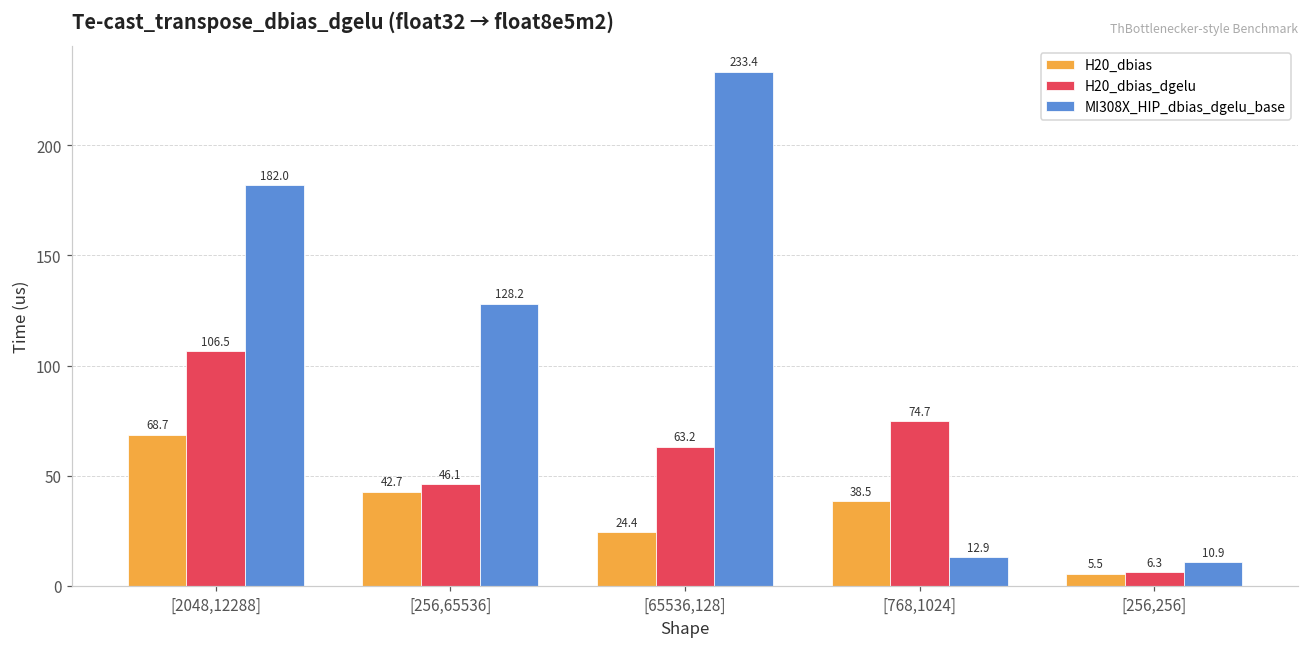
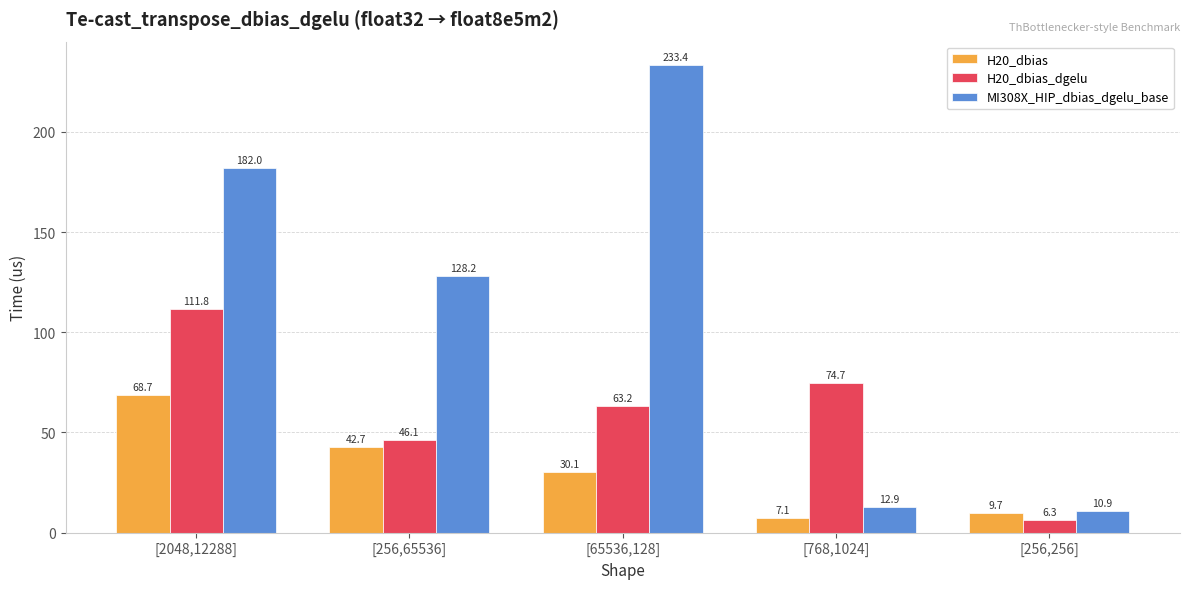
H20_dbias_dgelu, [2048,12288]: 106.5 -> 111.8
H20_dbias, [65536,128]: 24.4 -> 30.1
H20_dbias, [768,1024]: 38.5 -> 7.1
H20_dbias, [256,256]: 5.5 -> 9.7
